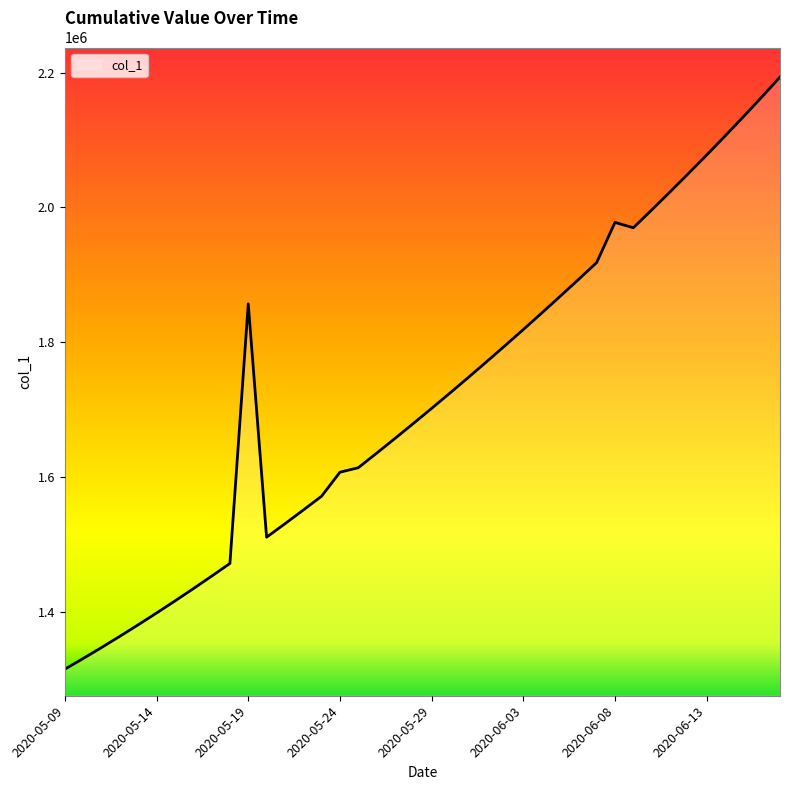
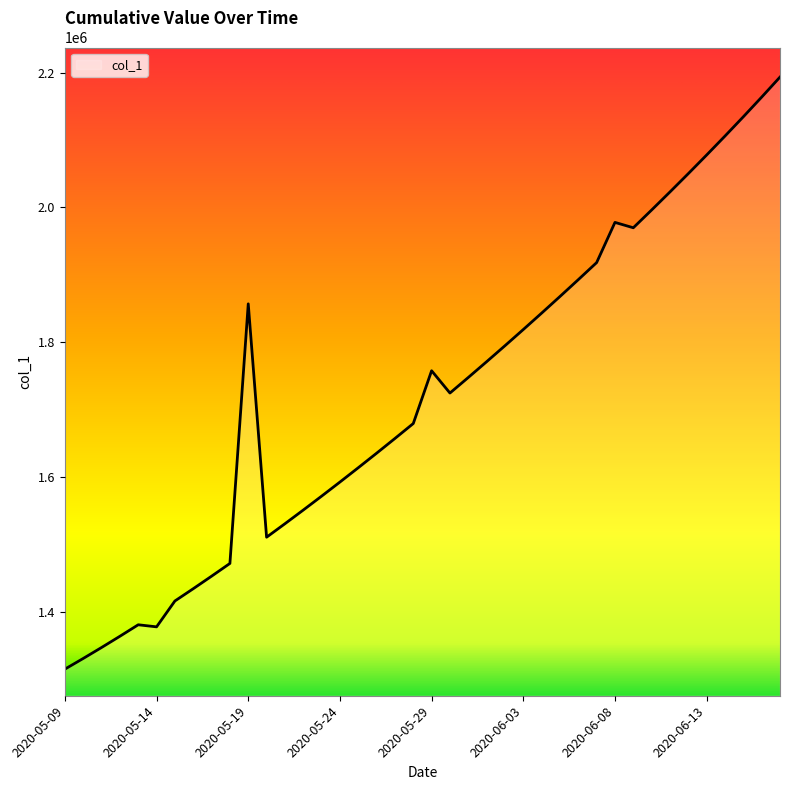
2020-05-14: 1400000 -> 1380000
2020-05-24: 1610000 -> 1590000
2020-05-29: 1700000 -> 1760000
